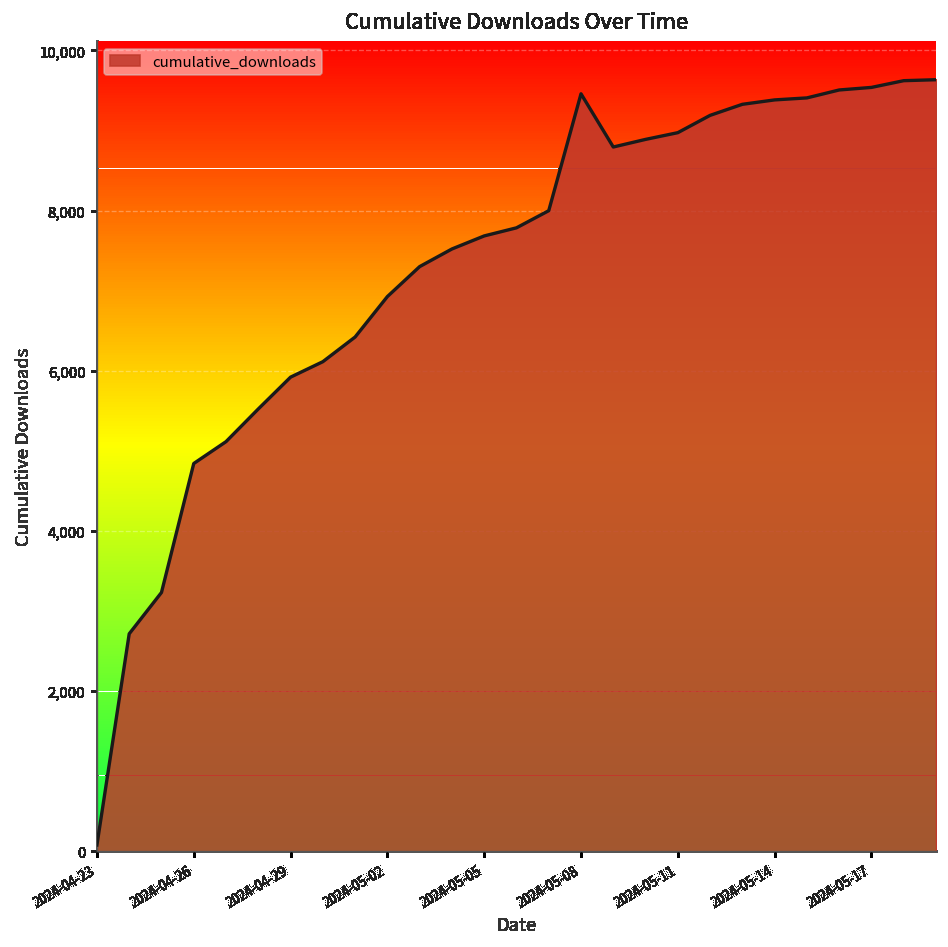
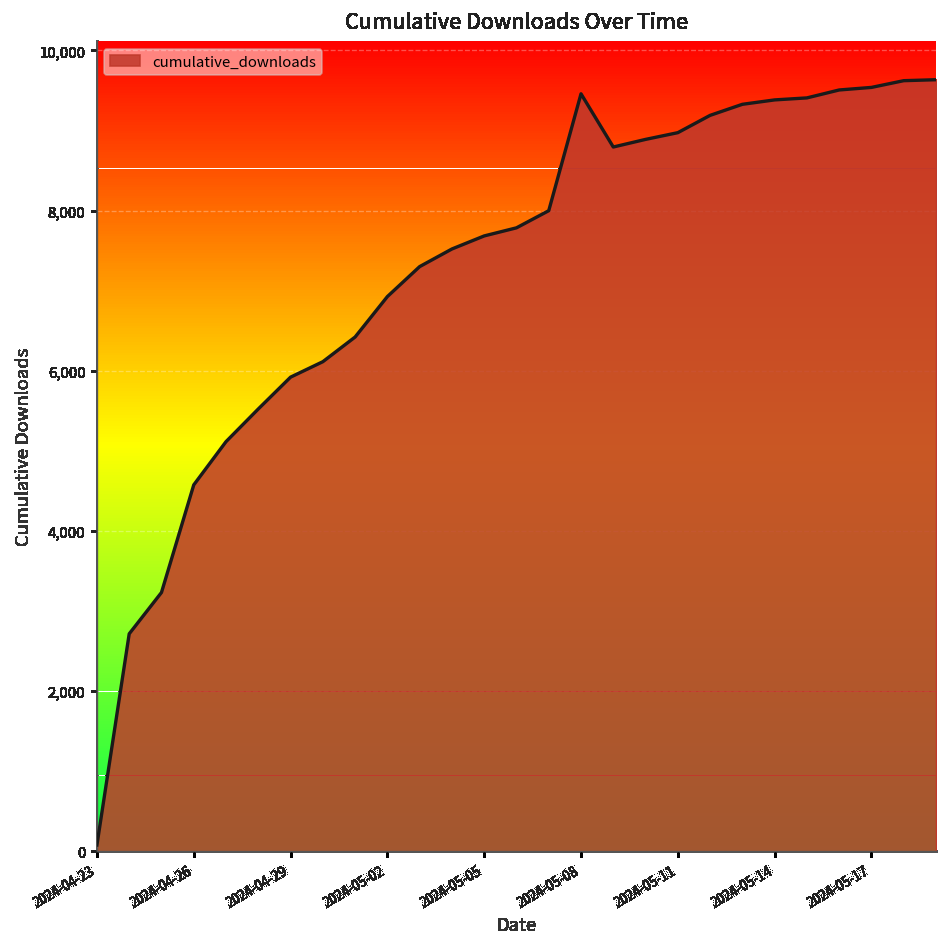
2024-04-26: 4,800 -> 4,600
